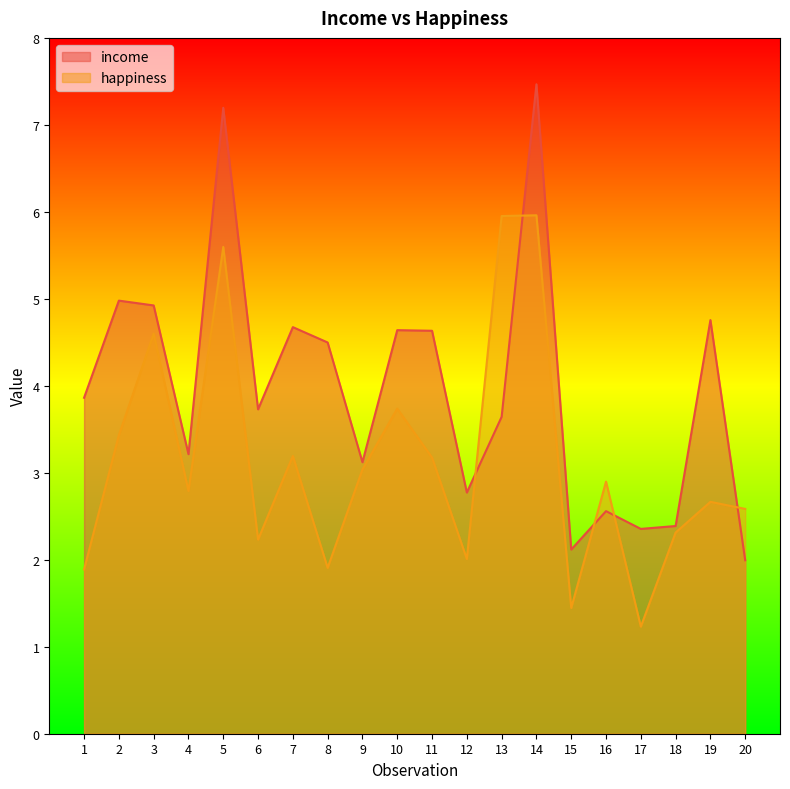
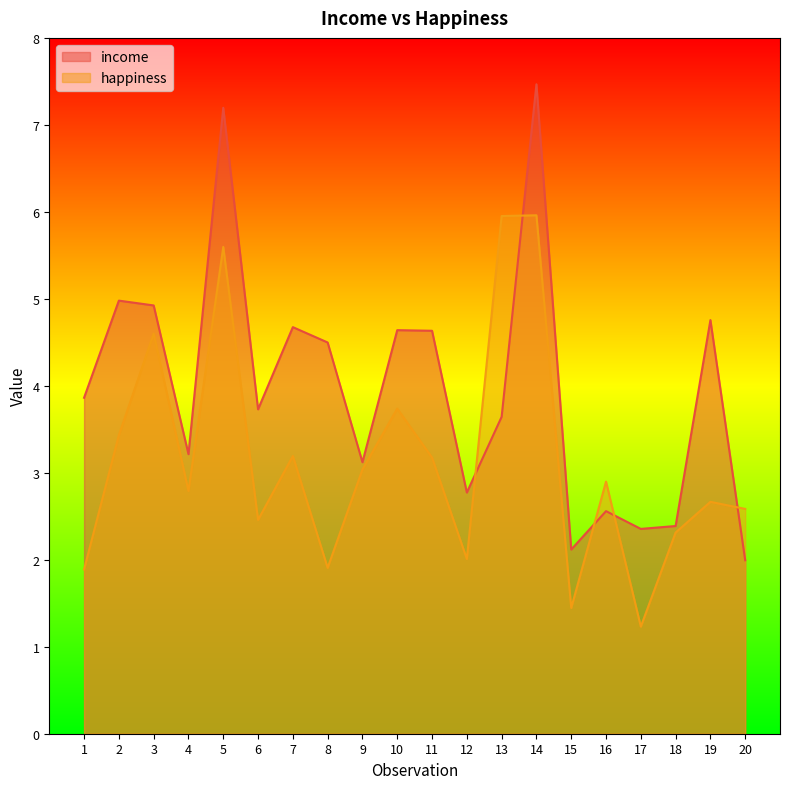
happiness, 6: 2.2 -> 2.5
